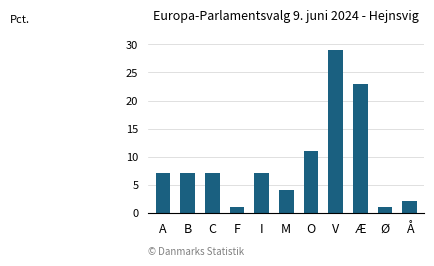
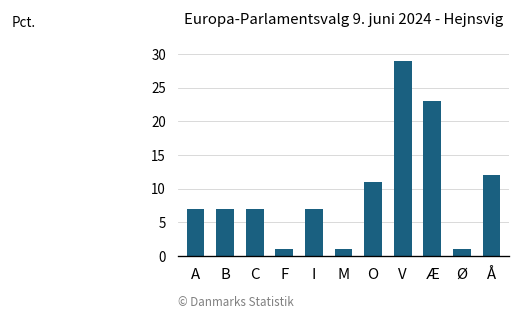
M: 4 -> 1
Å: 2 -> 12
